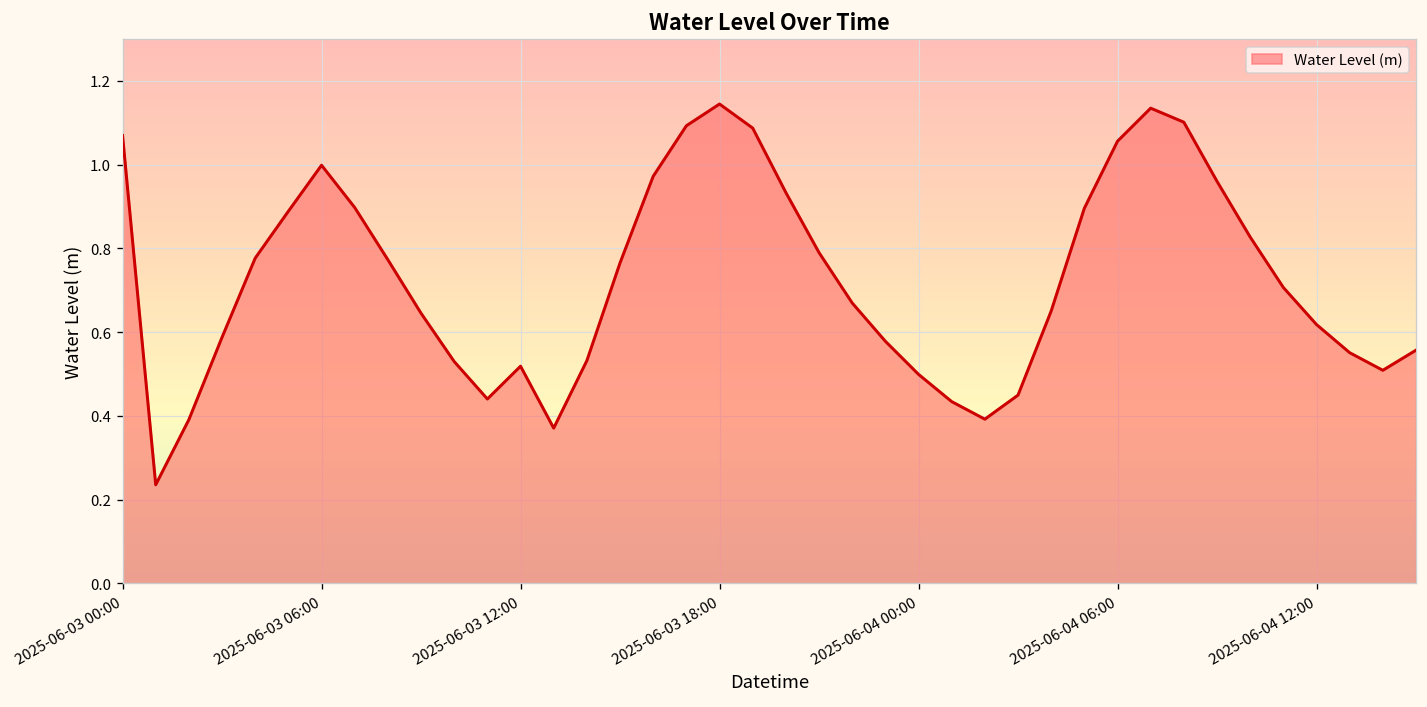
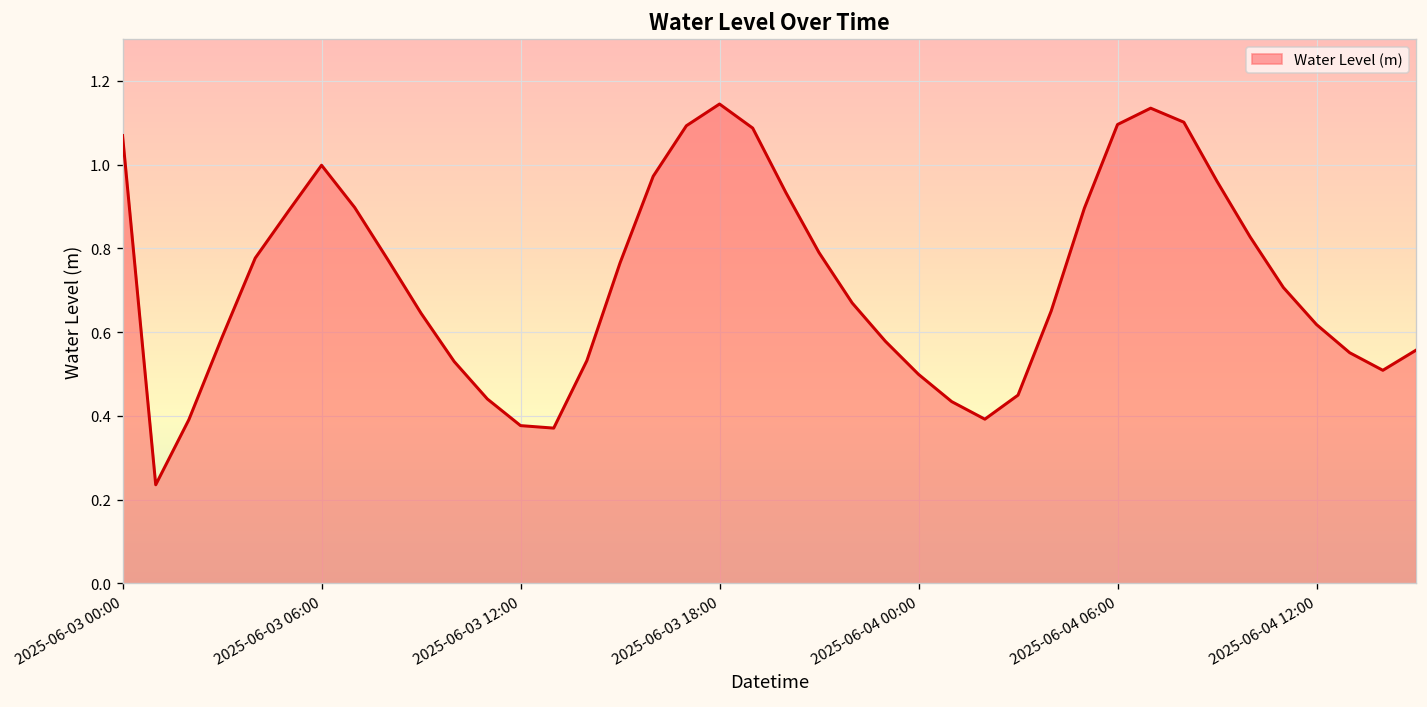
2025-06-03 12:00: 0.52 -> 0.38
2025-06-04 06:00: 1.06 -> 1.10
